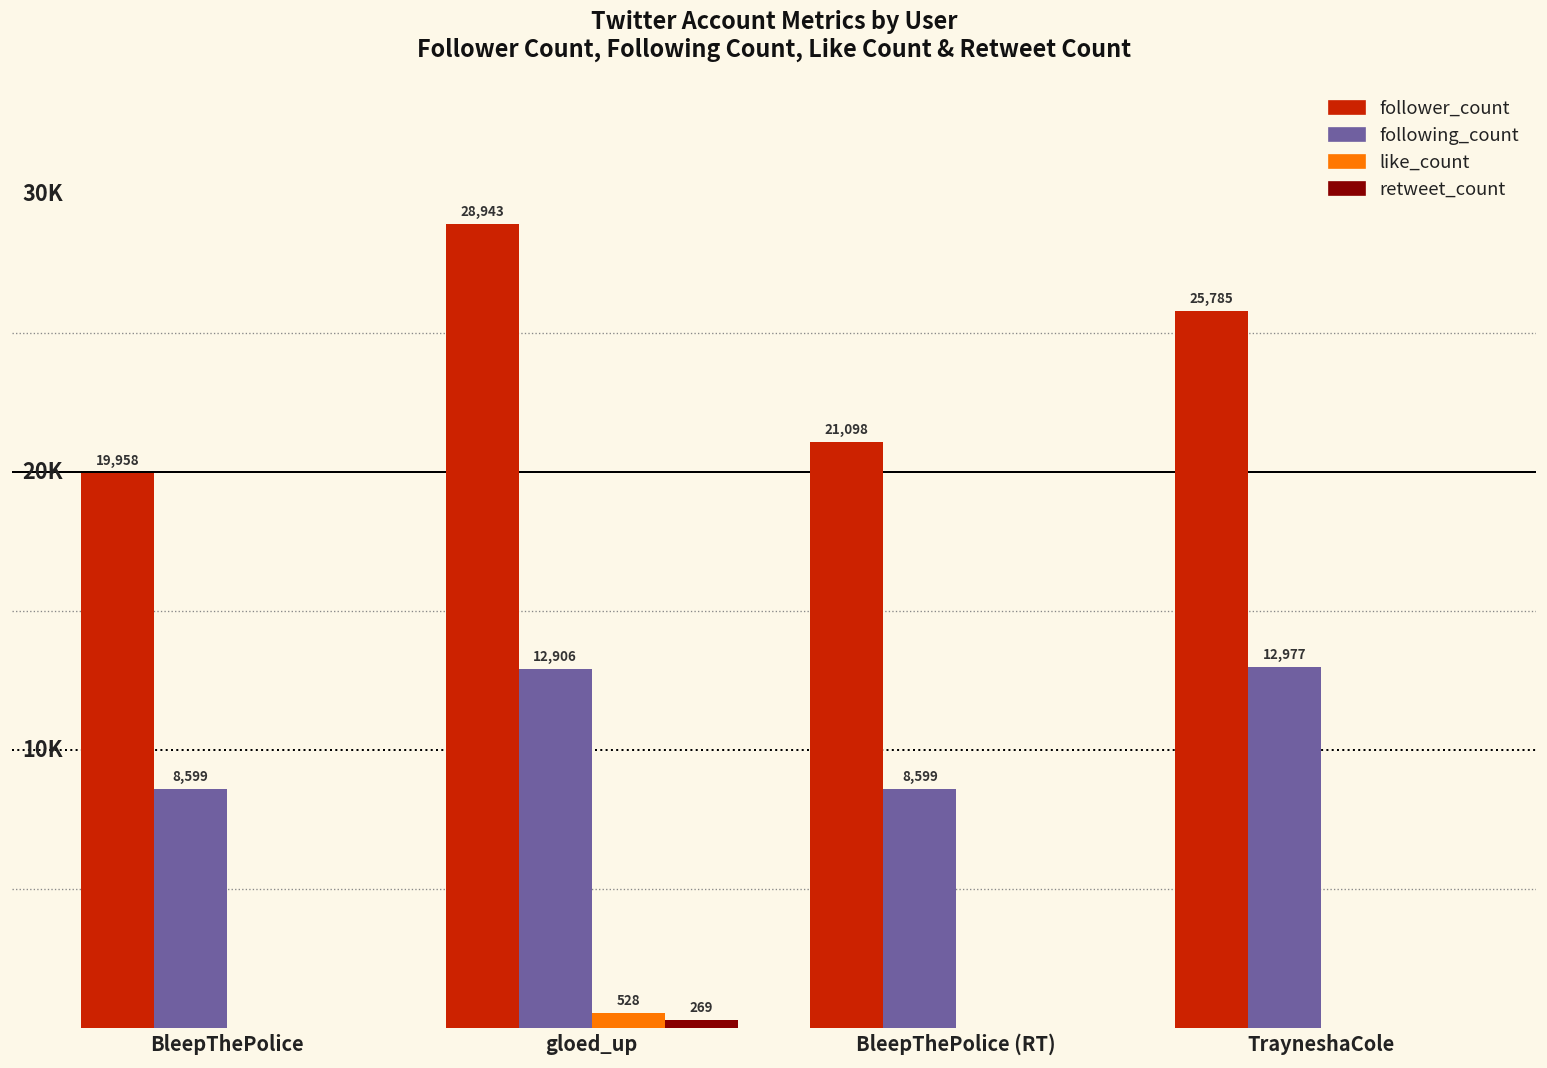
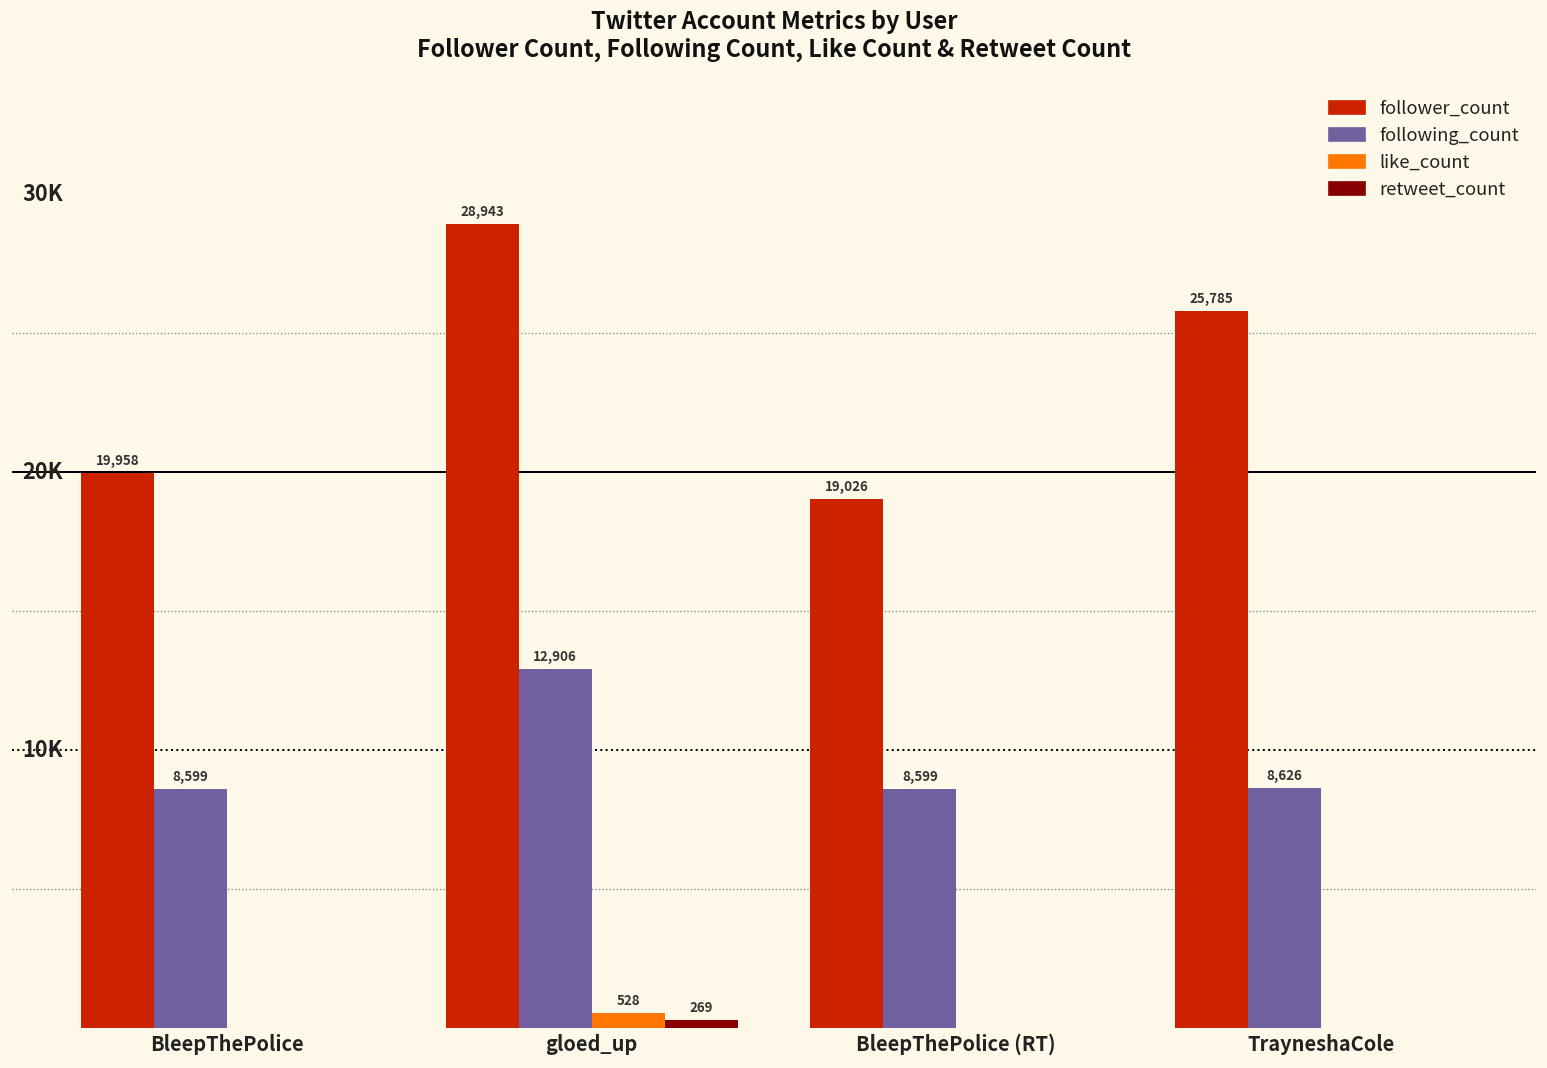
follower_count, BleepThePolice (RT): 21,098 -> 19,026
following_count, TrayneshaCole: 12,977 -> 8,626
